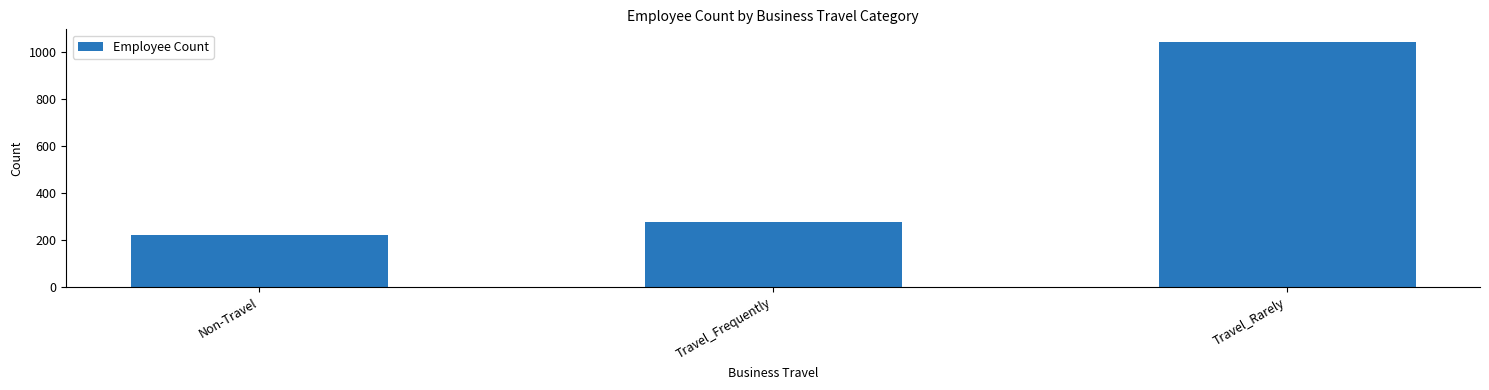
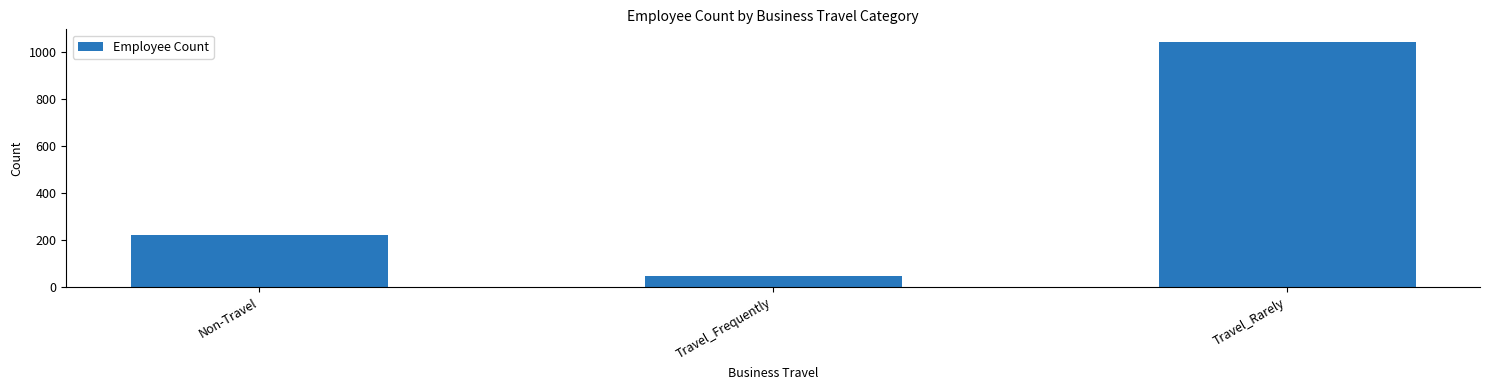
Travel_Frequently: 280 -> 50
